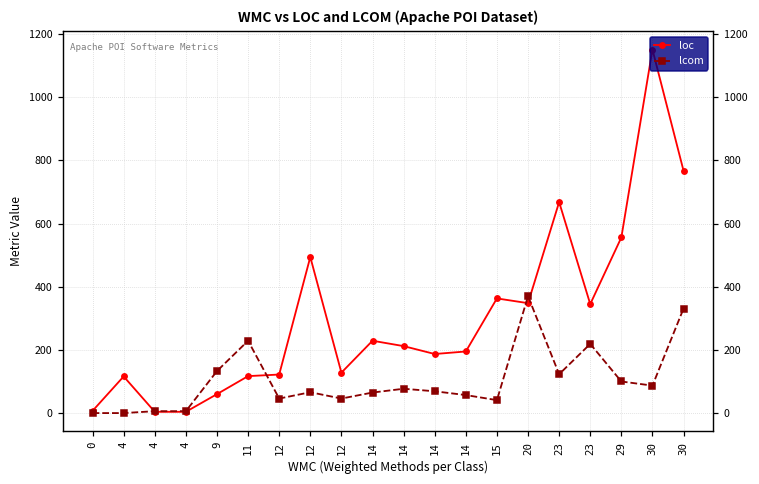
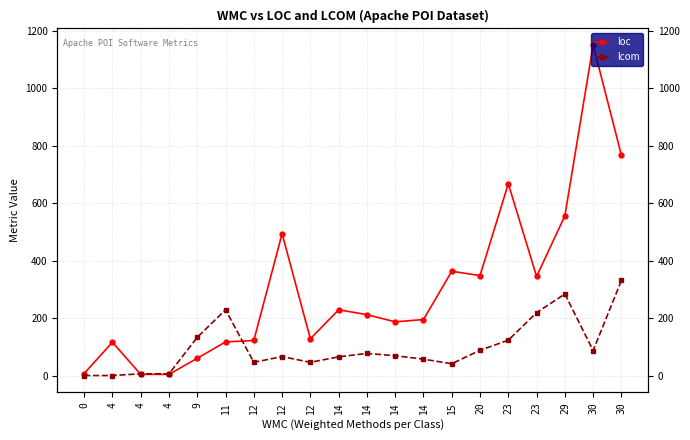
lcom, 20: 370 -> 90
lcom, 29: 100 -> 280
